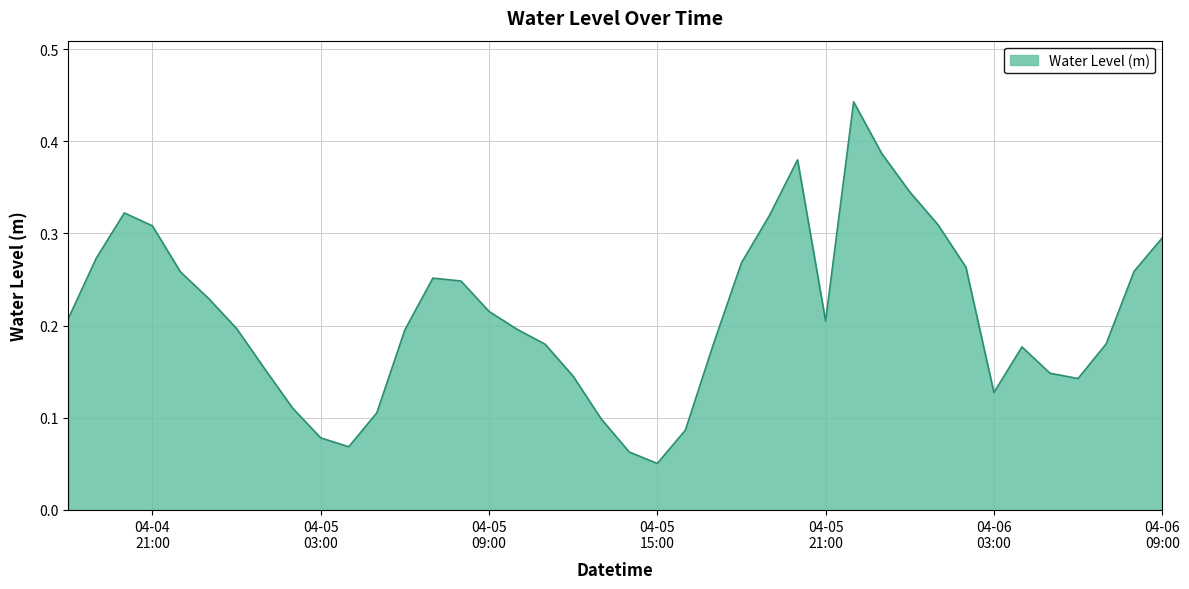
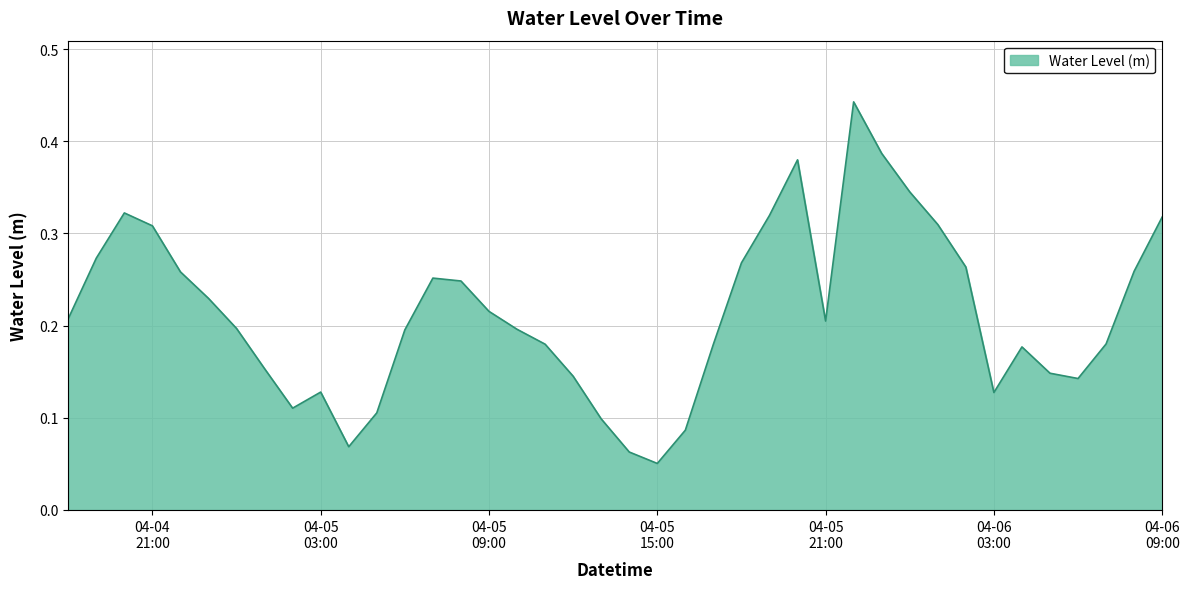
04-05 03:00: 0.08 -> 0.13
04-06 09:00: 0.30 -> 0.32
